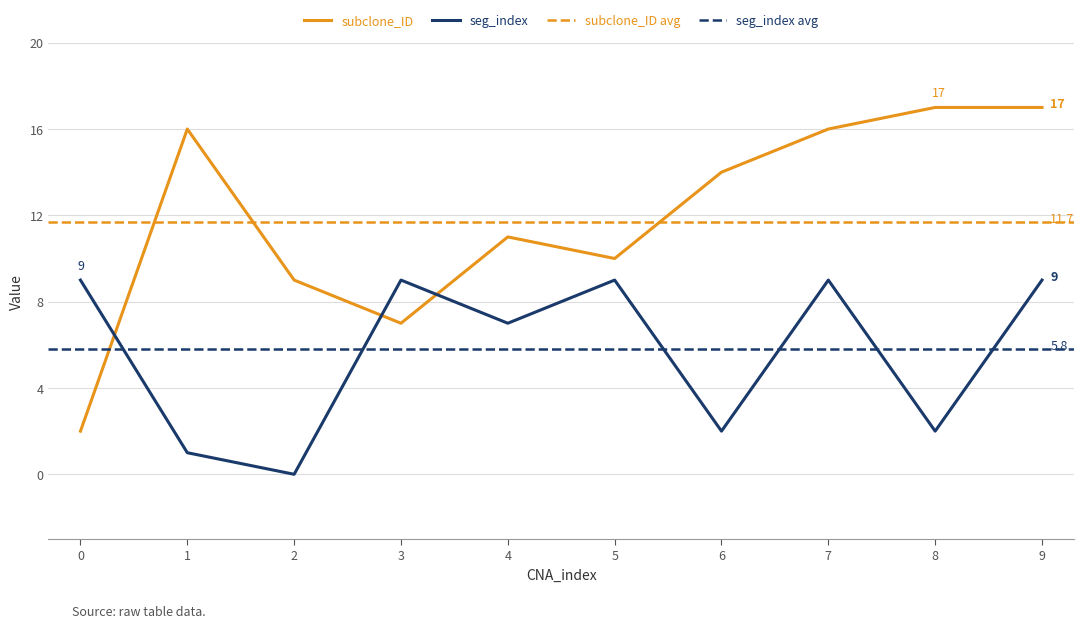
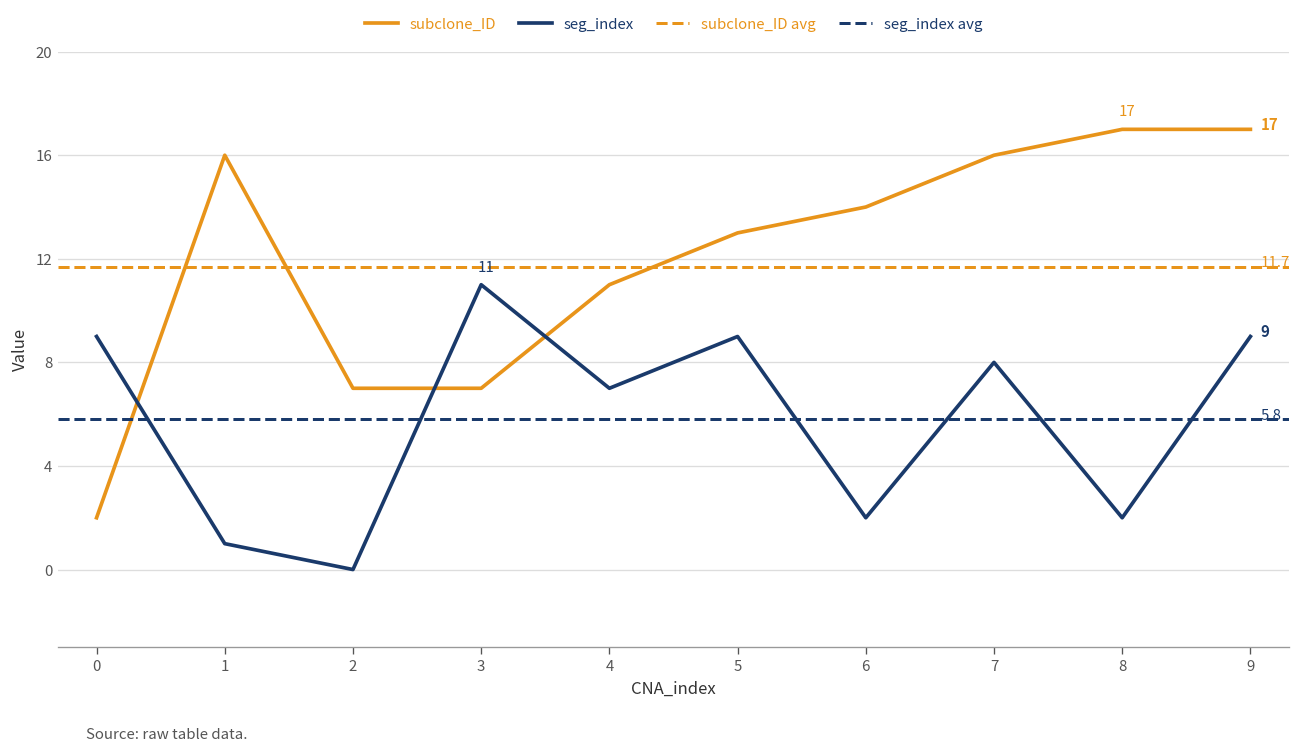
subclone_ID, 2: 9 -> 7
seg_index, 3: 9 -> 11
subclone_ID, 5: 10 -> 13
seg_index, 7: 9 -> 8
